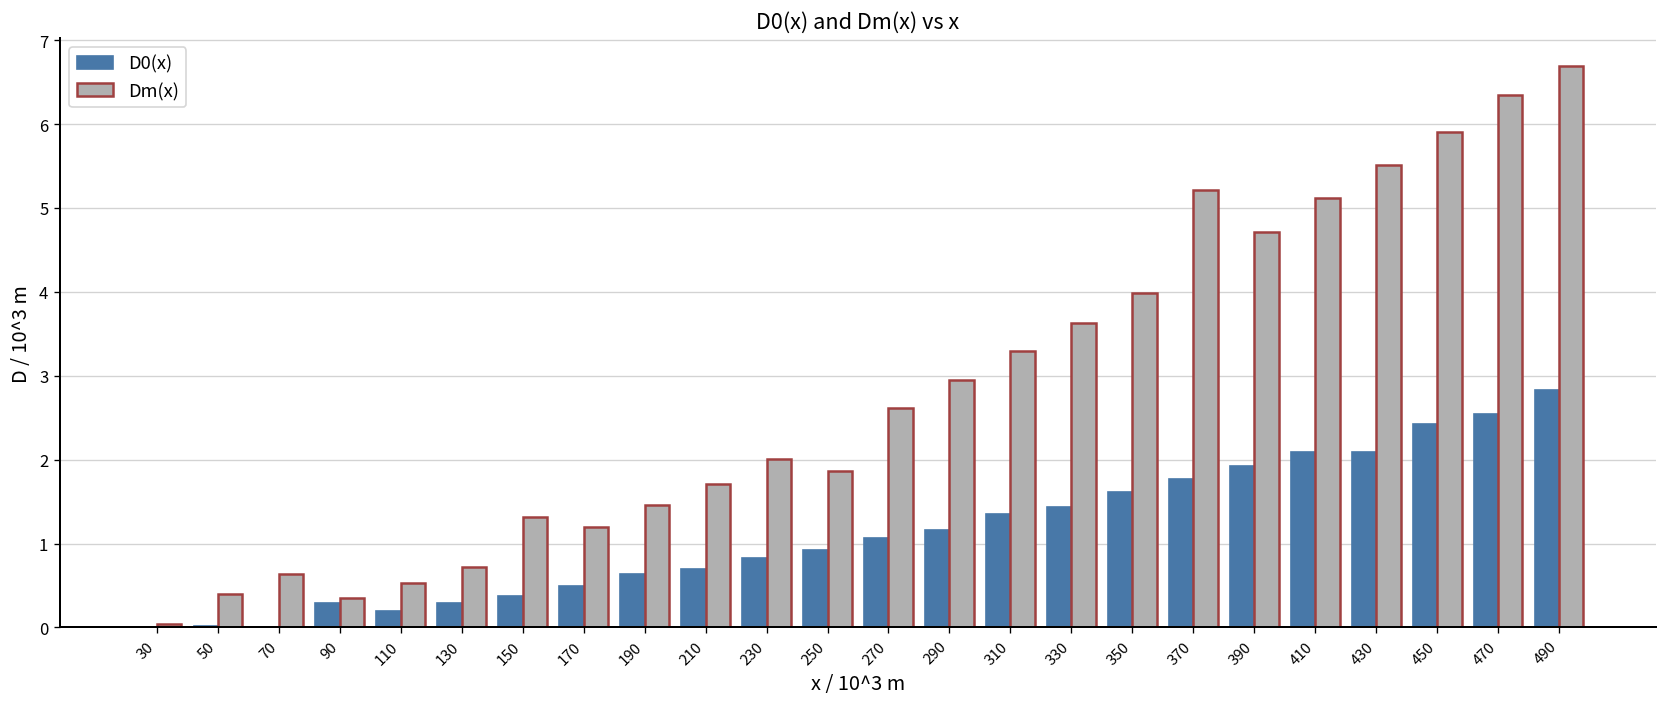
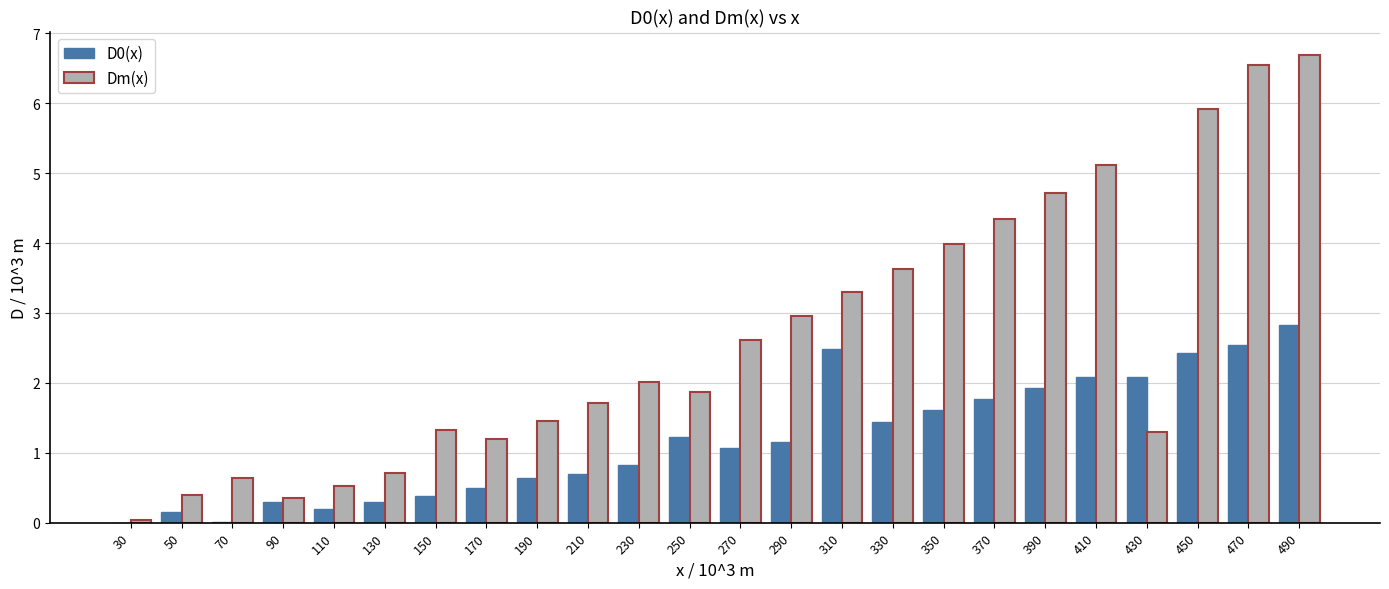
D0(x), 50: 0.0 -> 0.2
D0(x), 250: 0.9 -> 1.2
D0(x), 310: 1.4 -> 2.5
Dm(x), 370: 5.2 -> 4.4
Dm(x), 430: 5.5 -> 1.3
Dm(x), 470: 6.3 -> 6.6
